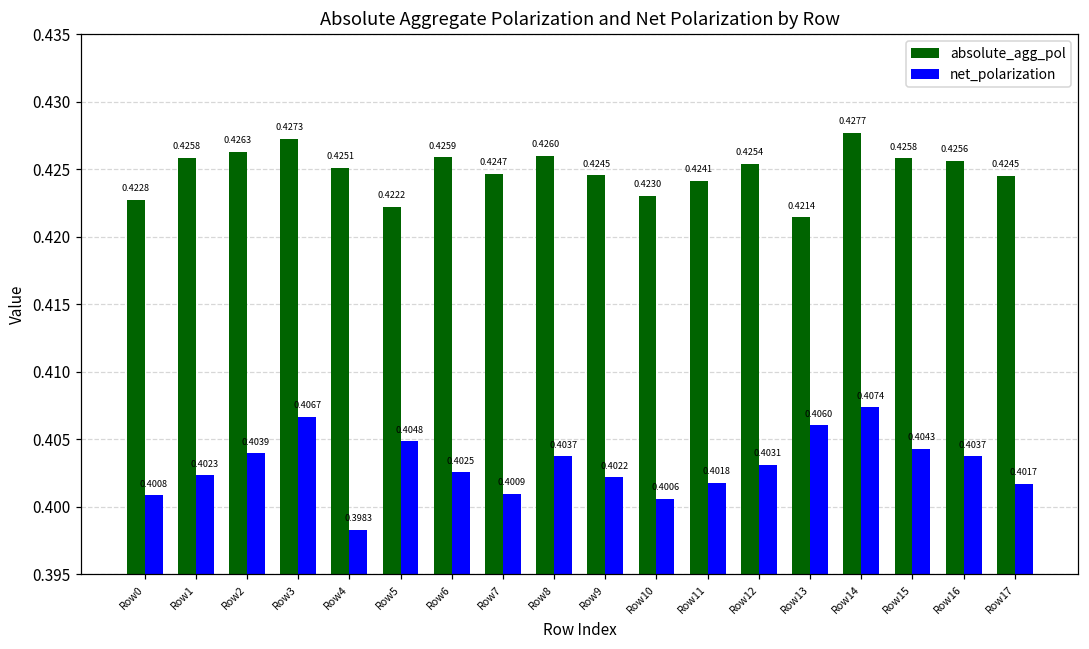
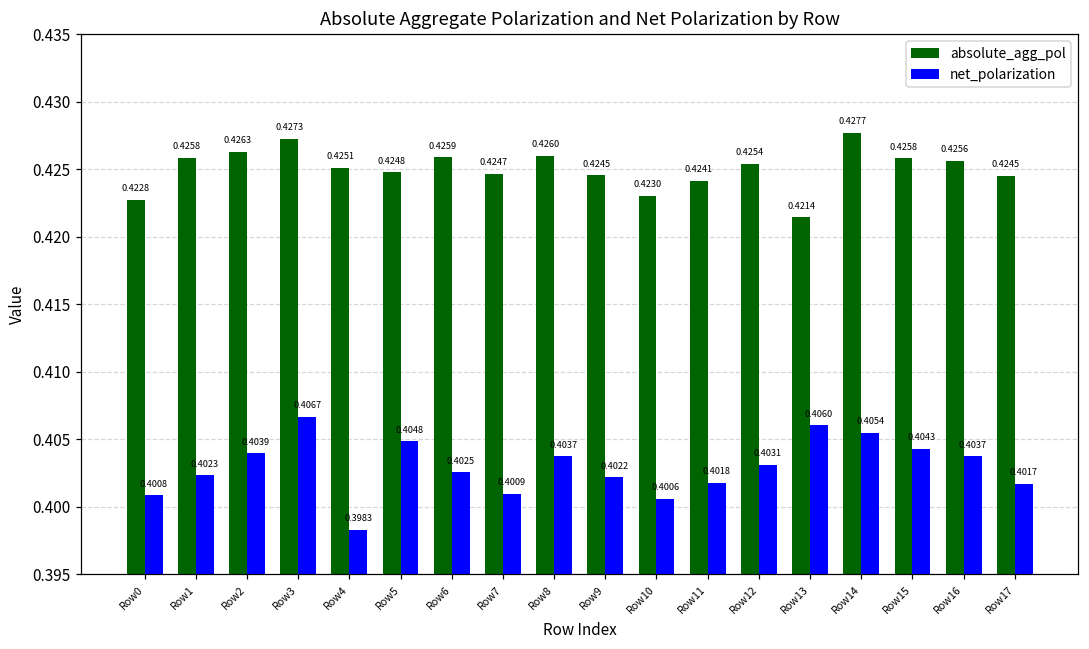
absolute_agg_pol, Row5: 0.4222 -> 0.4248
net_polarization, Row14: 0.4074 -> 0.4054
